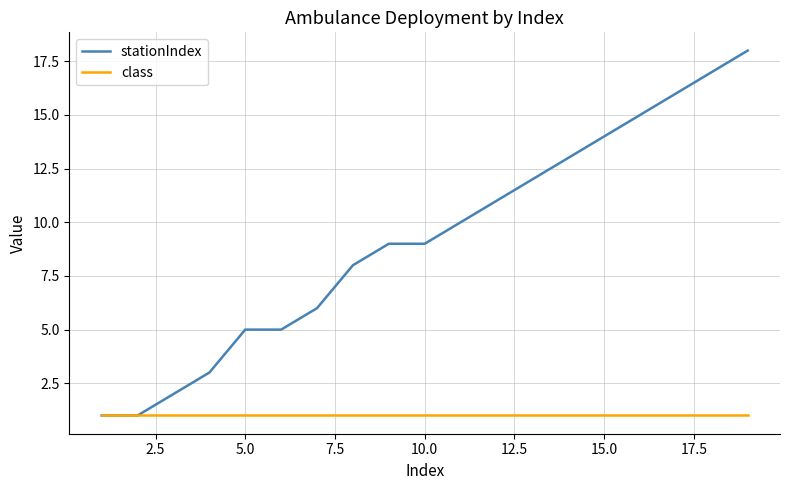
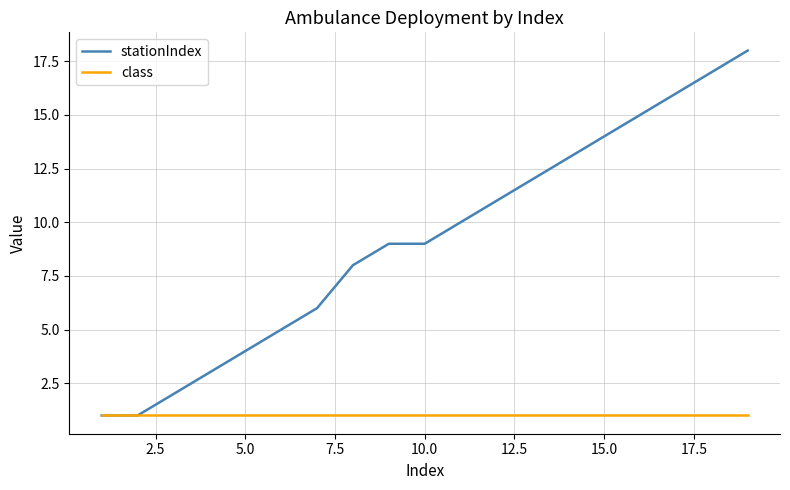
stationIndex, 5.0: 5 -> 4
